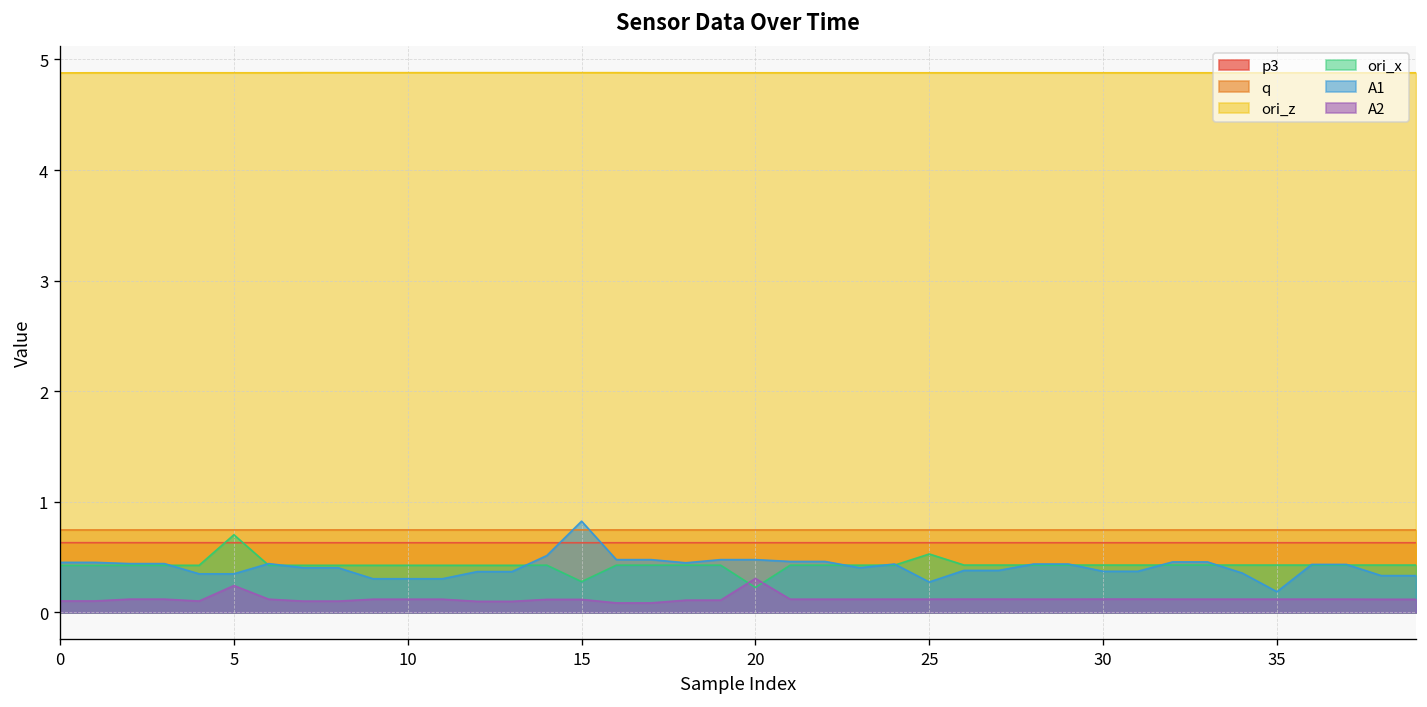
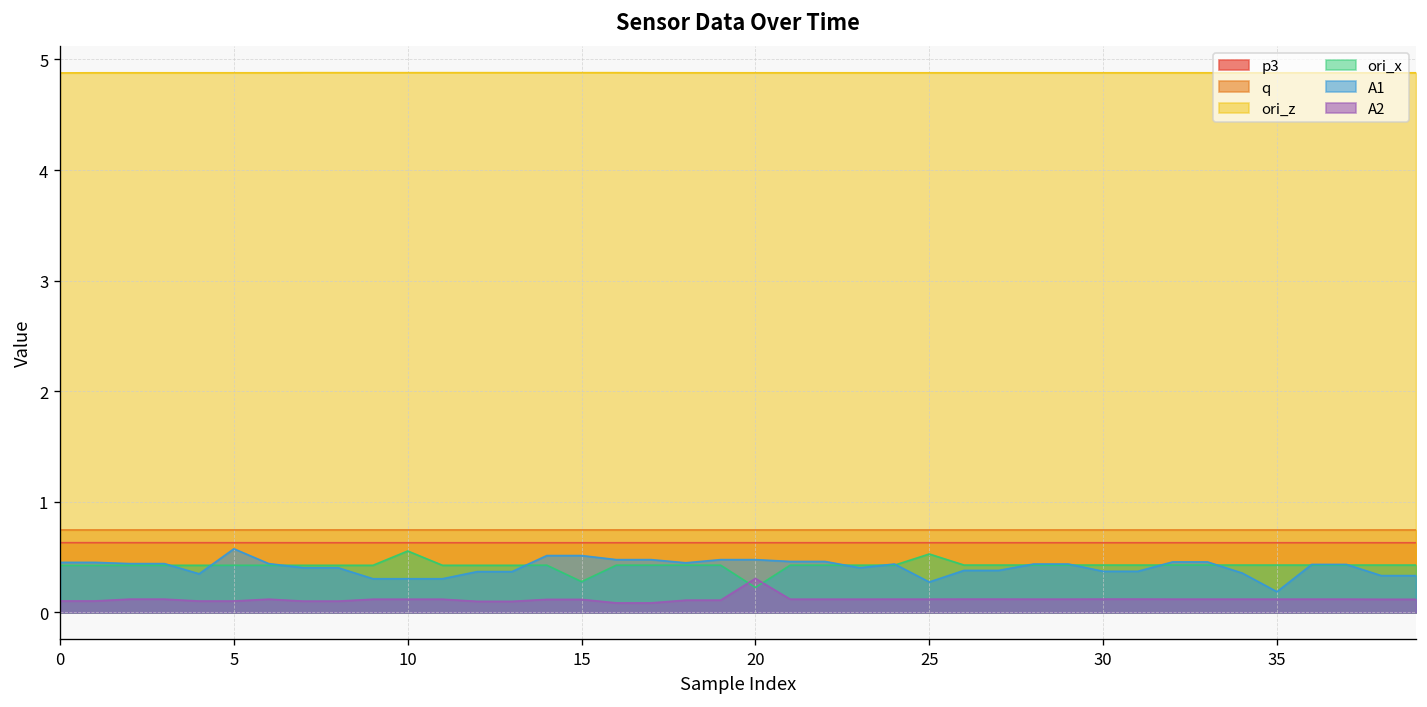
ori_x, 5: 0.7 -> 0.4
A1, 5: 0.3 -> 0.6
A2, 5: 0.2 -> 0.1
ori_x, 10: 0.4 -> 0.6
A1, 15: 0.8 -> 0.5
